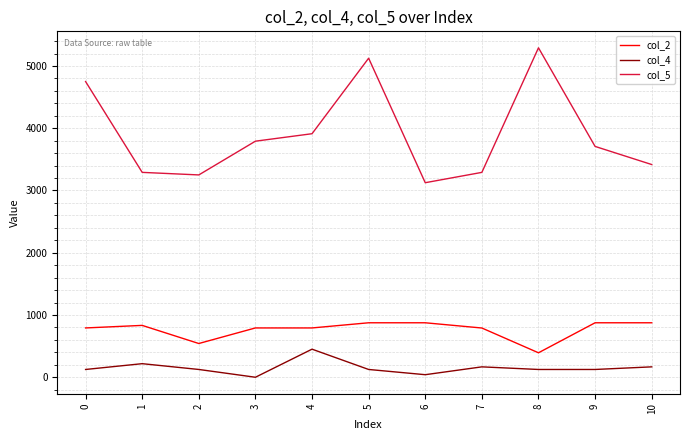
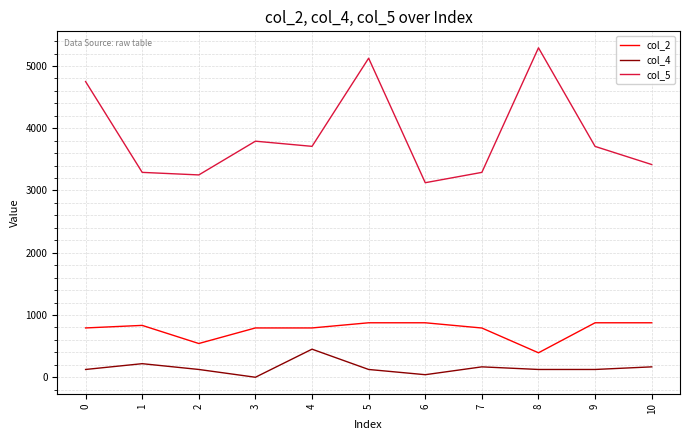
col_5, 4: 3900 -> 3700
